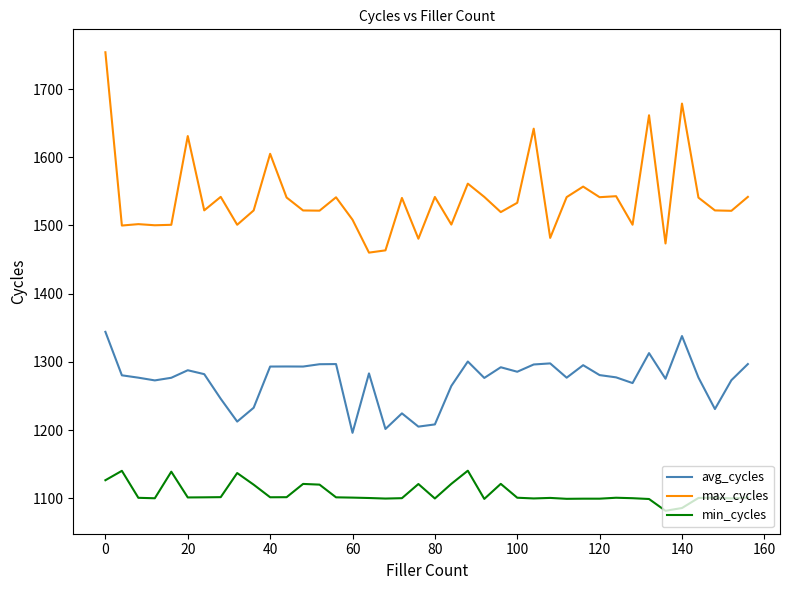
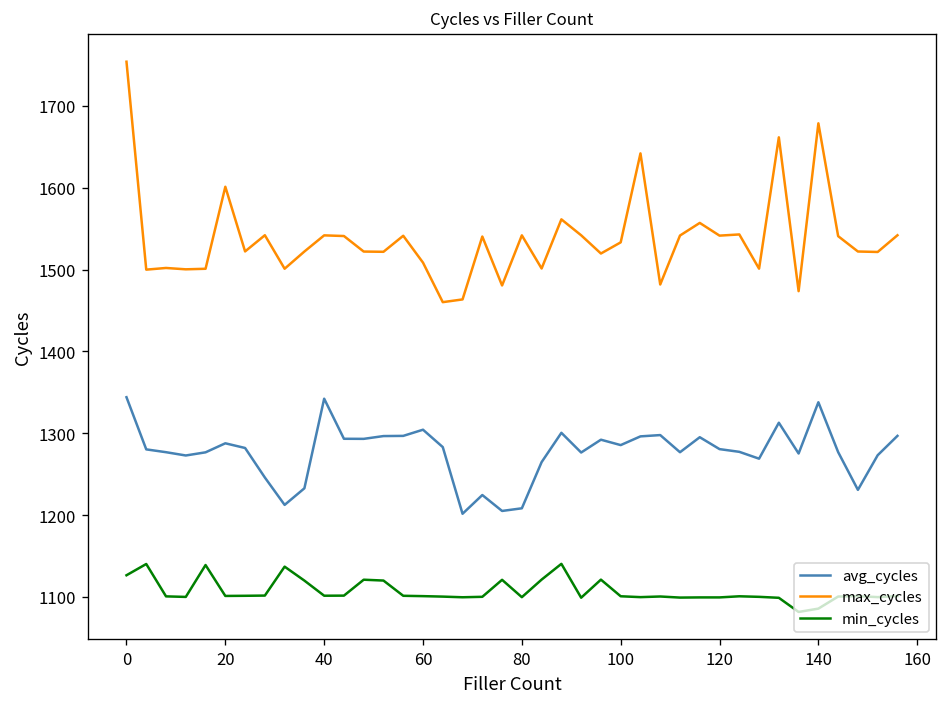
max_cycles, 20: 1630 -> 1600
avg_cycles, 40: 1290 -> 1340
max_cycles, 40: 1610 -> 1540
avg_cycles, 60: 1200 -> 1300
